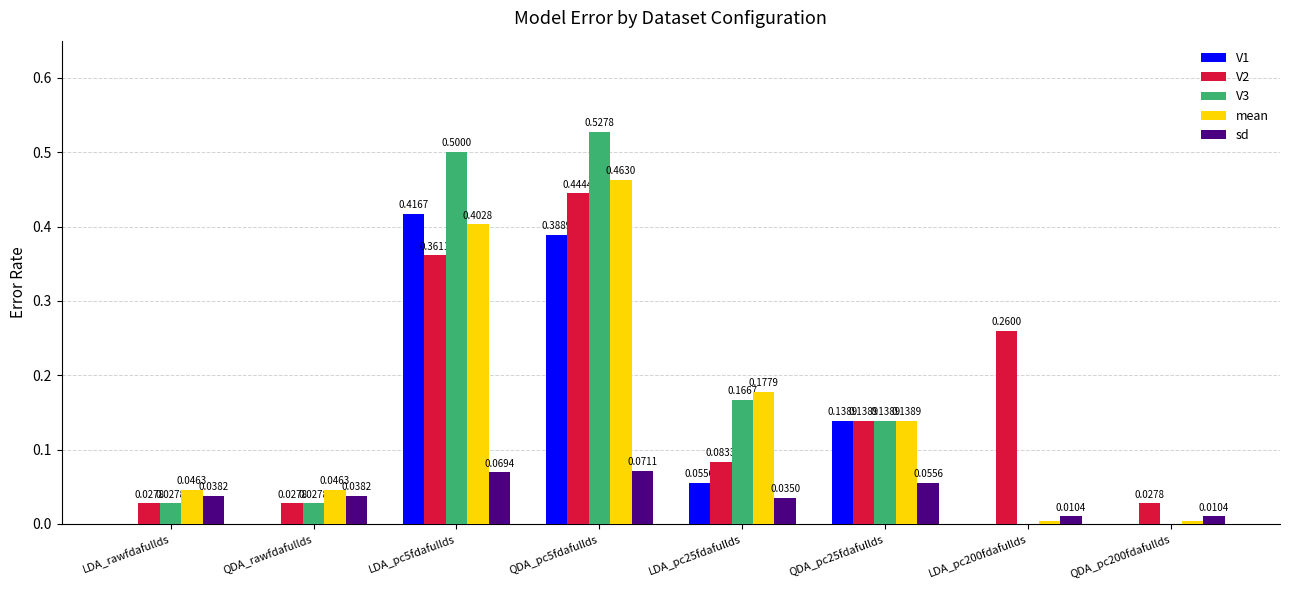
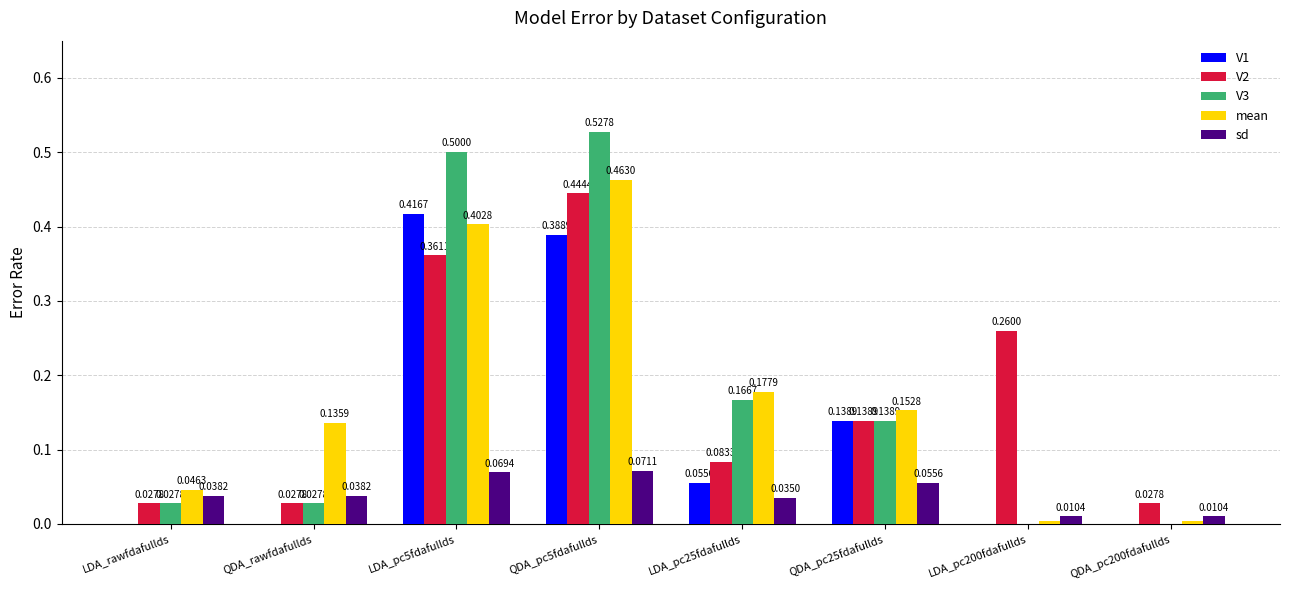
mean, QDA_rawfdafullds: 0.0463 -> 0.1359
mean, QDA_pc25fdafullds: 0.1389 -> 0.1528
